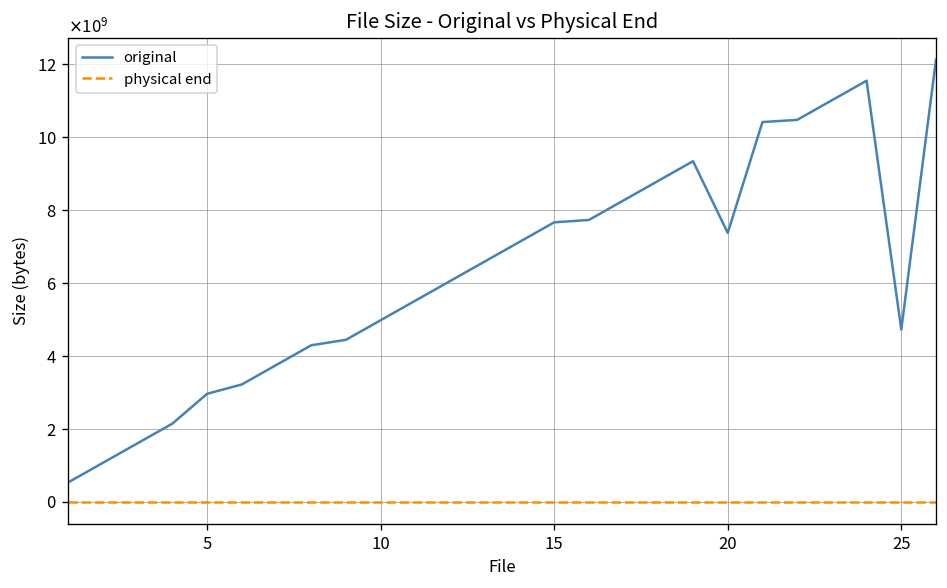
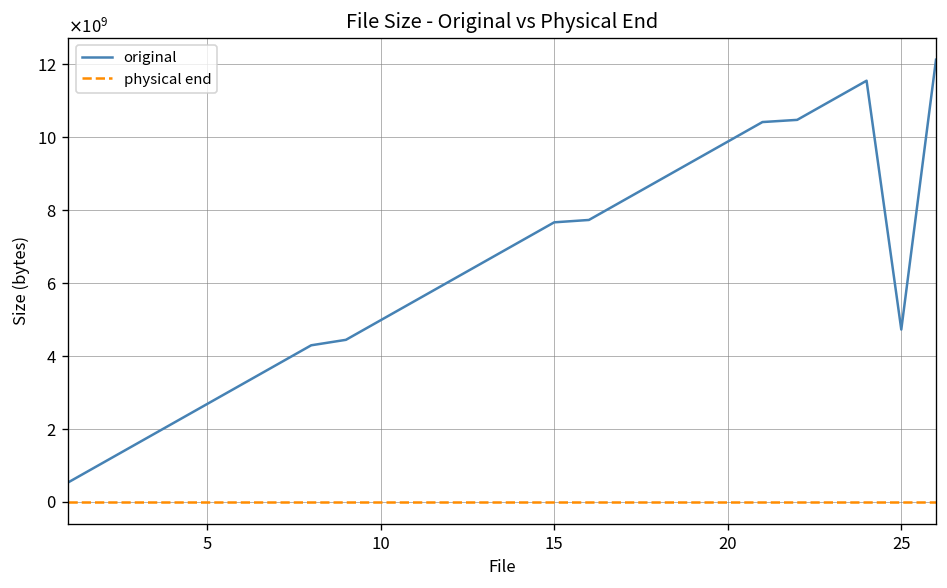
original, 5: 3000000000 -> 2700000000
original, 20: 7400000000 -> 9900000000
